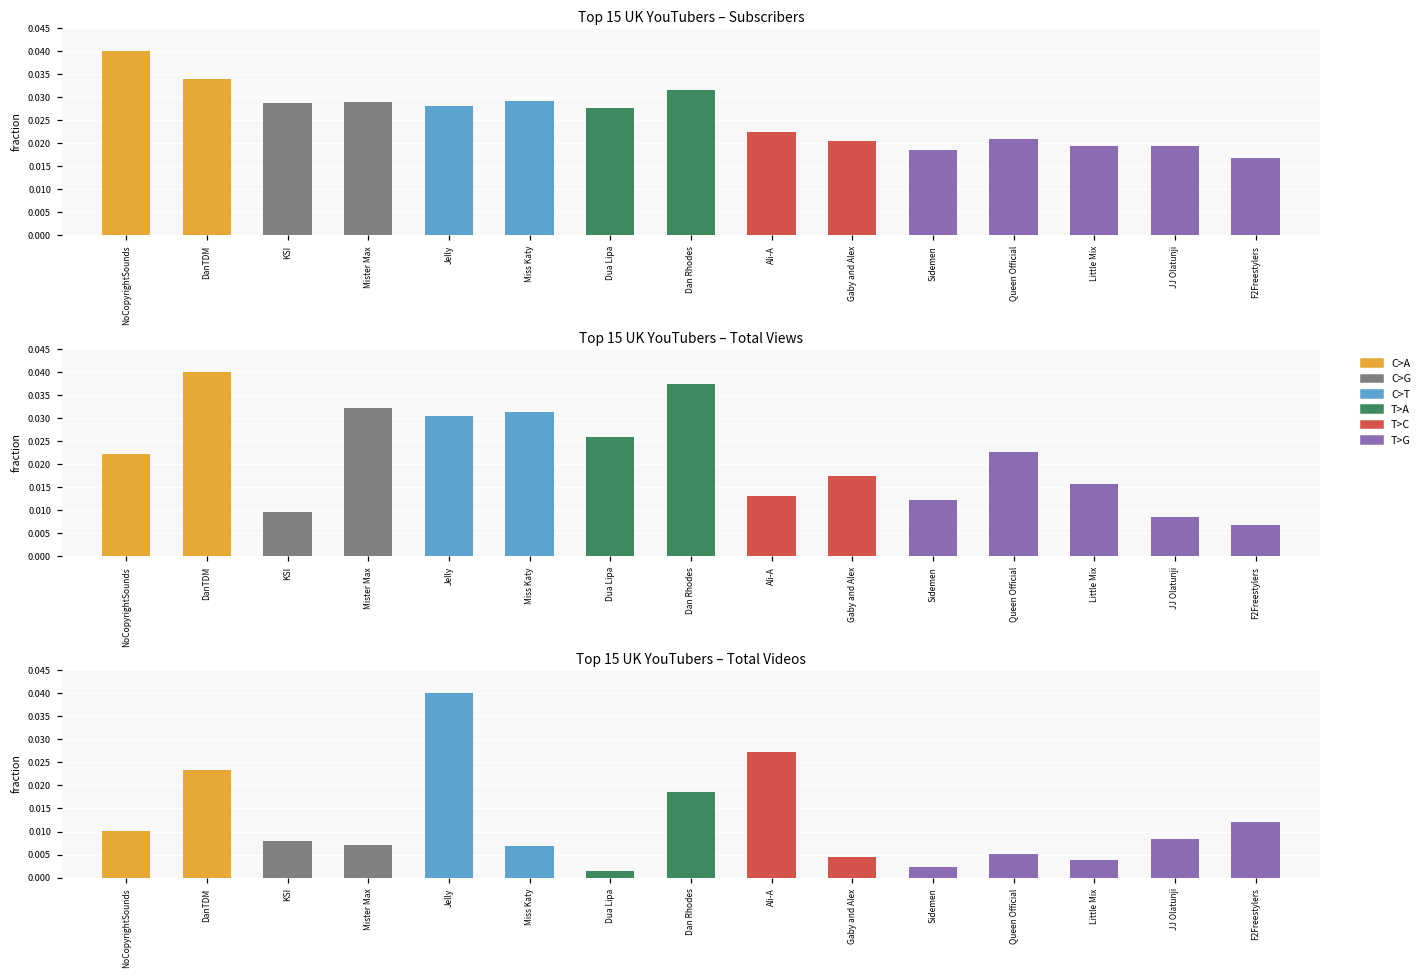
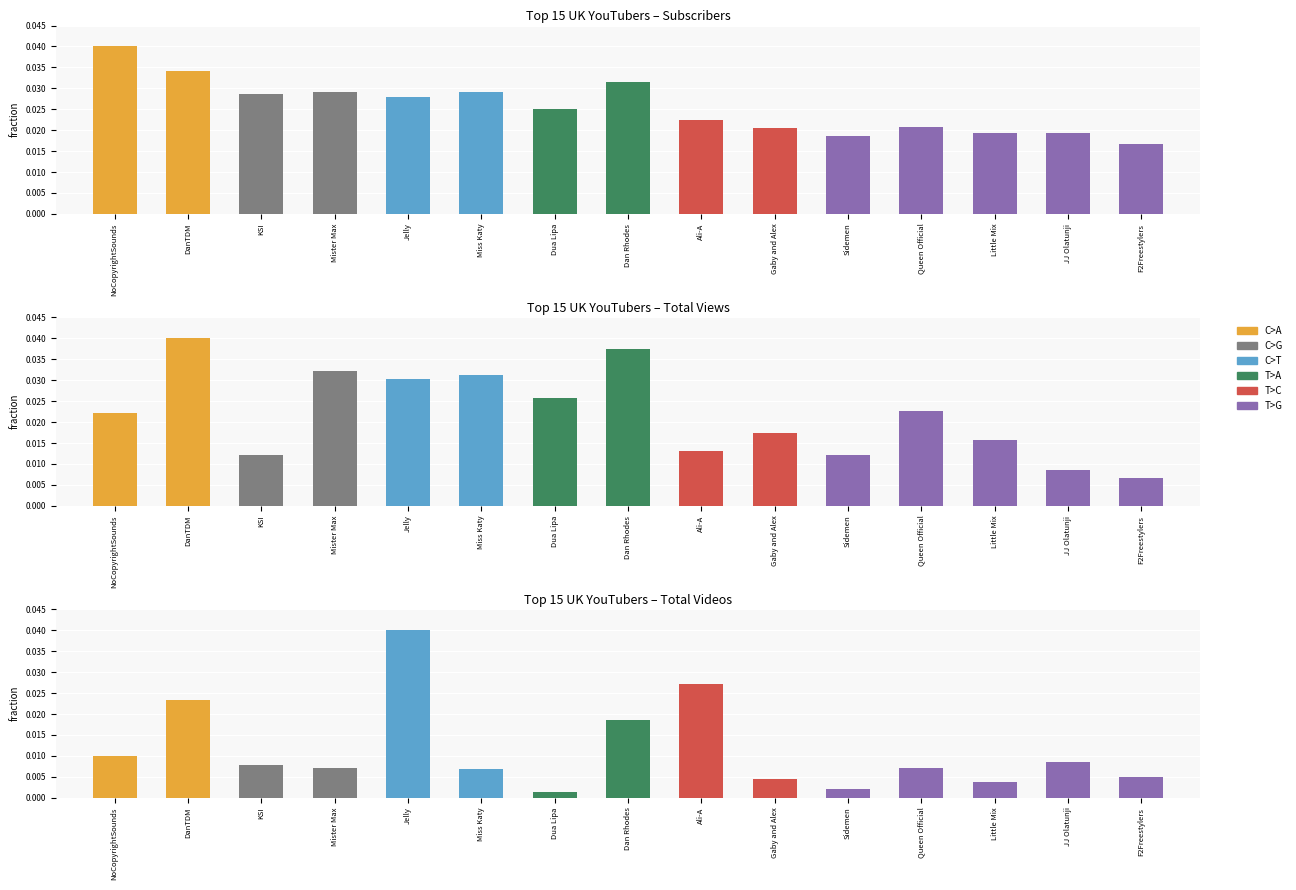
Top 15 UK YouTubers – Subscribers, Dua Lipa: 0.028 -> 0.025
Top 15 UK YouTubers – Total Views, KSI: 0.010 -> 0.012
Top 15 UK YouTubers – Total Videos, Queen Official: 0.005 -> 0.007
Top 15 UK YouTubers – Total Videos, F2Freestylers: 0.012 -> 0.005
